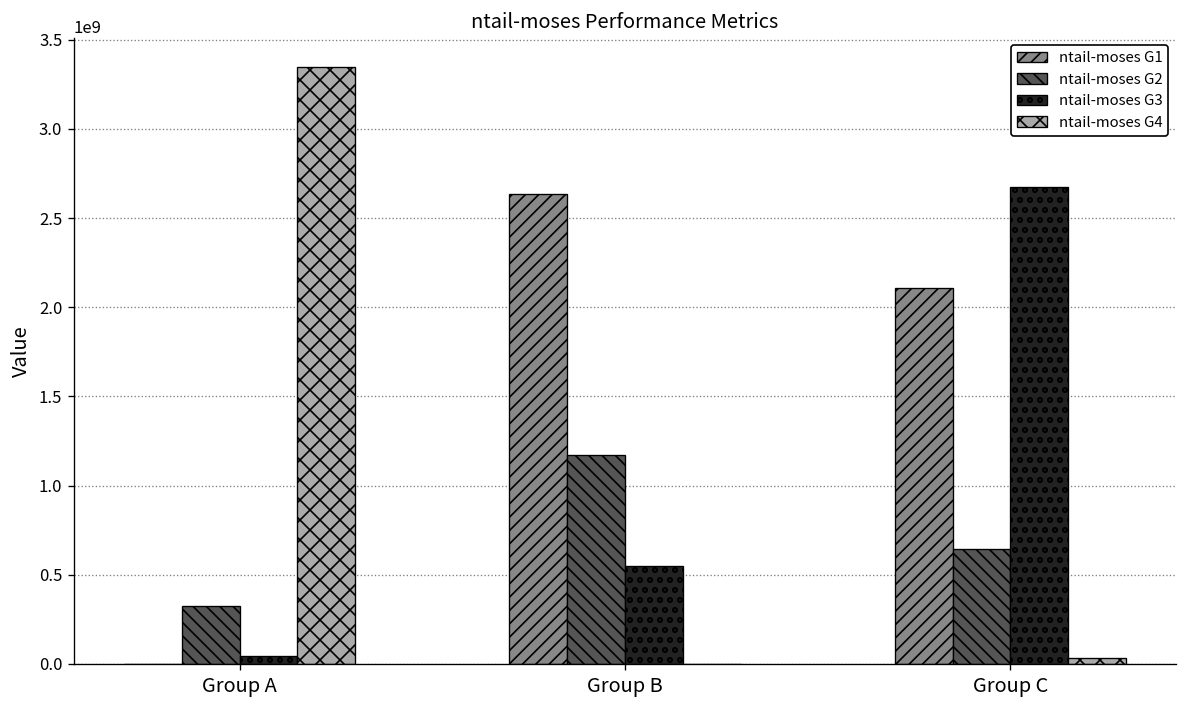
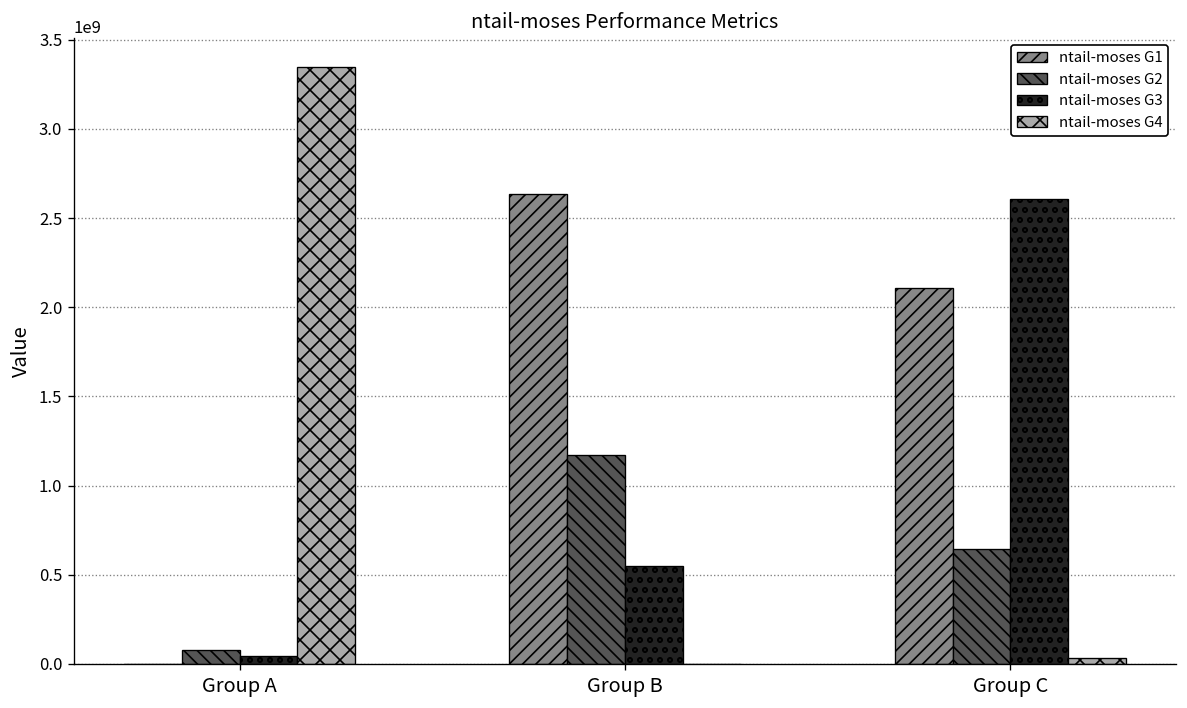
ntail-moses G2, Group A: 330000000 -> 80000000
ntail-moses G3, Group C: 2670000000 -> 2610000000
